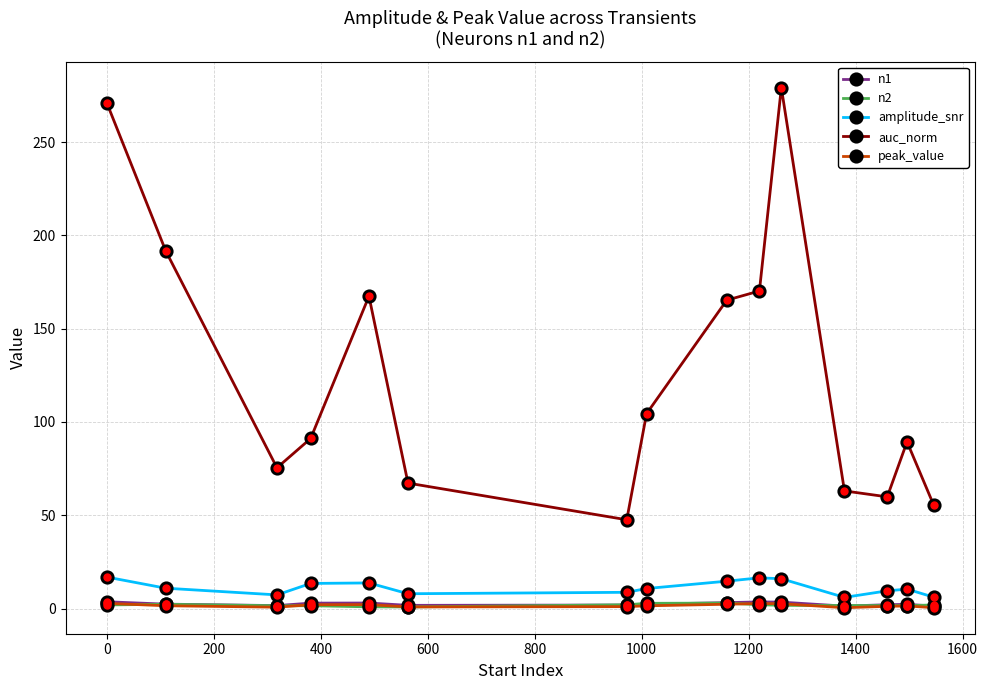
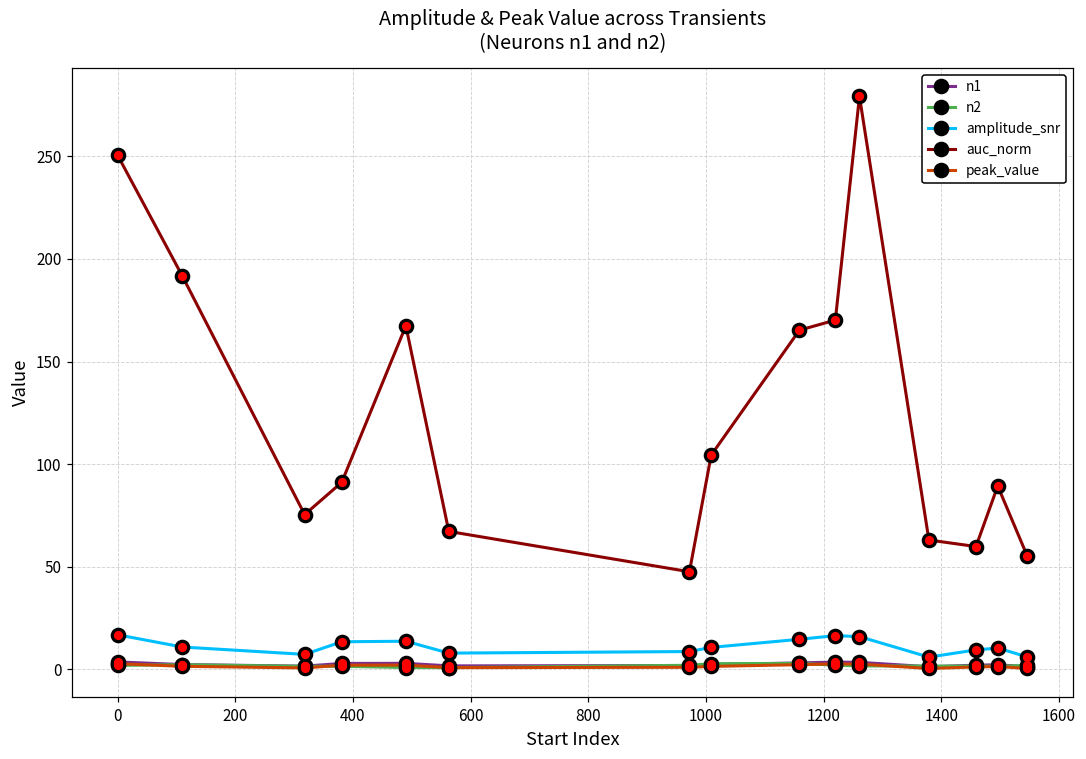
auc_norm, 0: 271 -> 251
